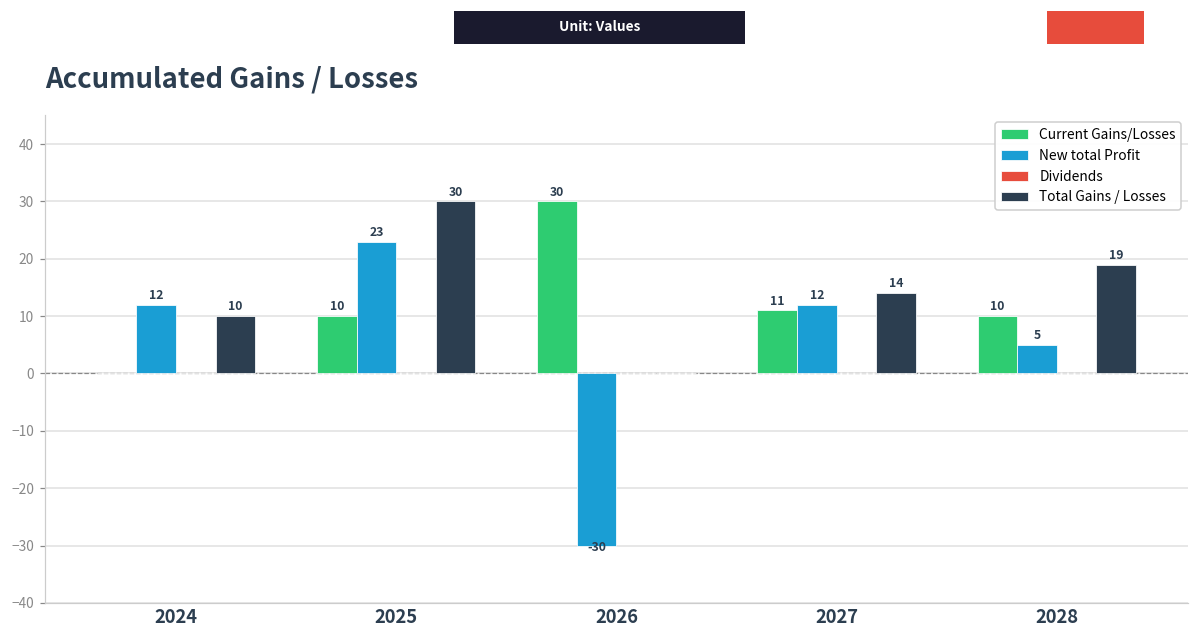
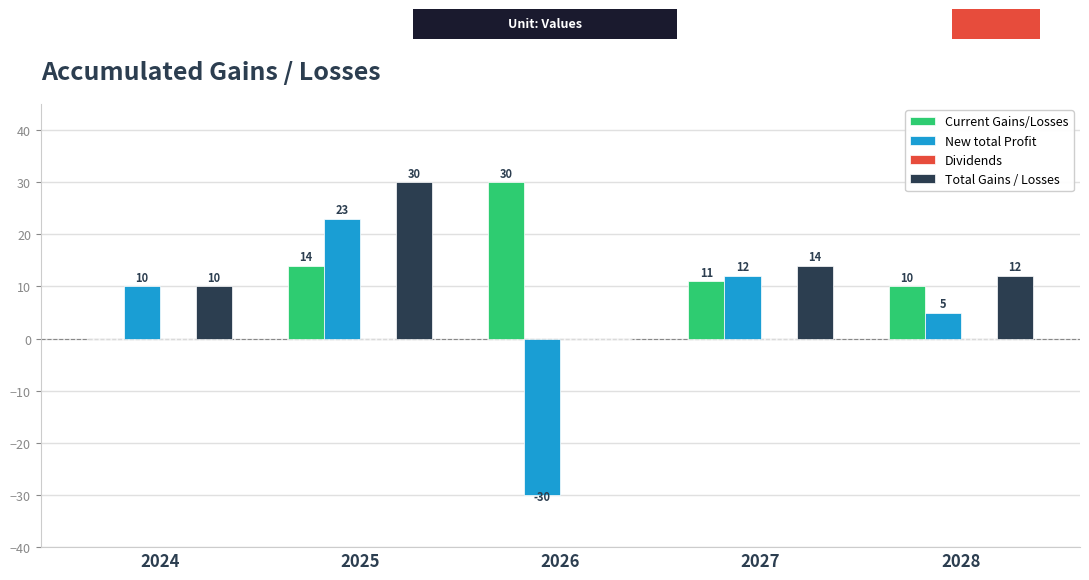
New total Profit, 2024: 12 -> 10
Current Gains/Losses, 2025: 10 -> 14
Total Gains / Losses, 2028: 19 -> 12
